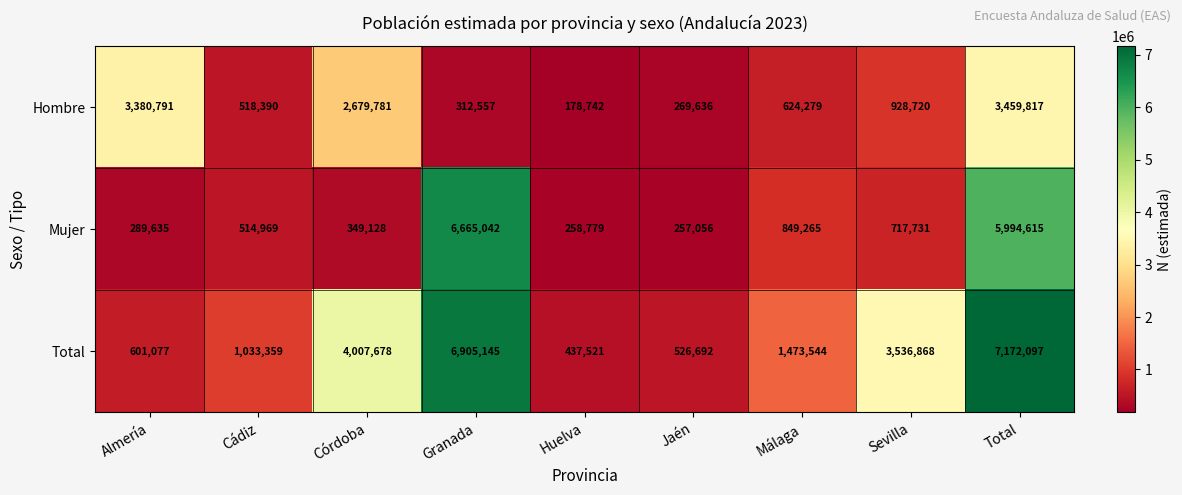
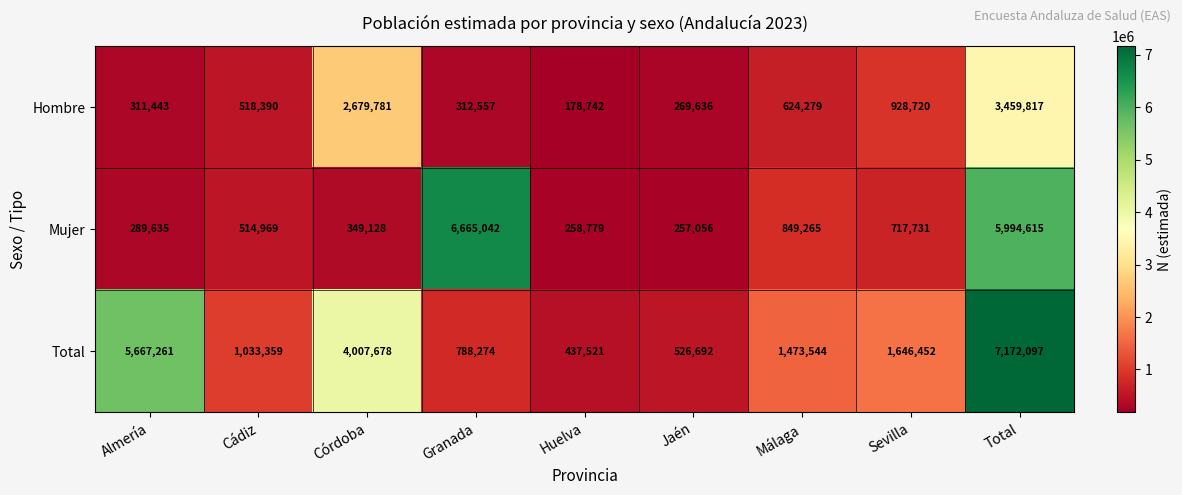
Hombre, Almería: 3,380,791 -> 311,443
Total, Almería: 601,077 -> 5,667,261
Total, Granada: 6,905,145 -> 788,274
Total, Sevilla: 3,536,868 -> 1,646,452
